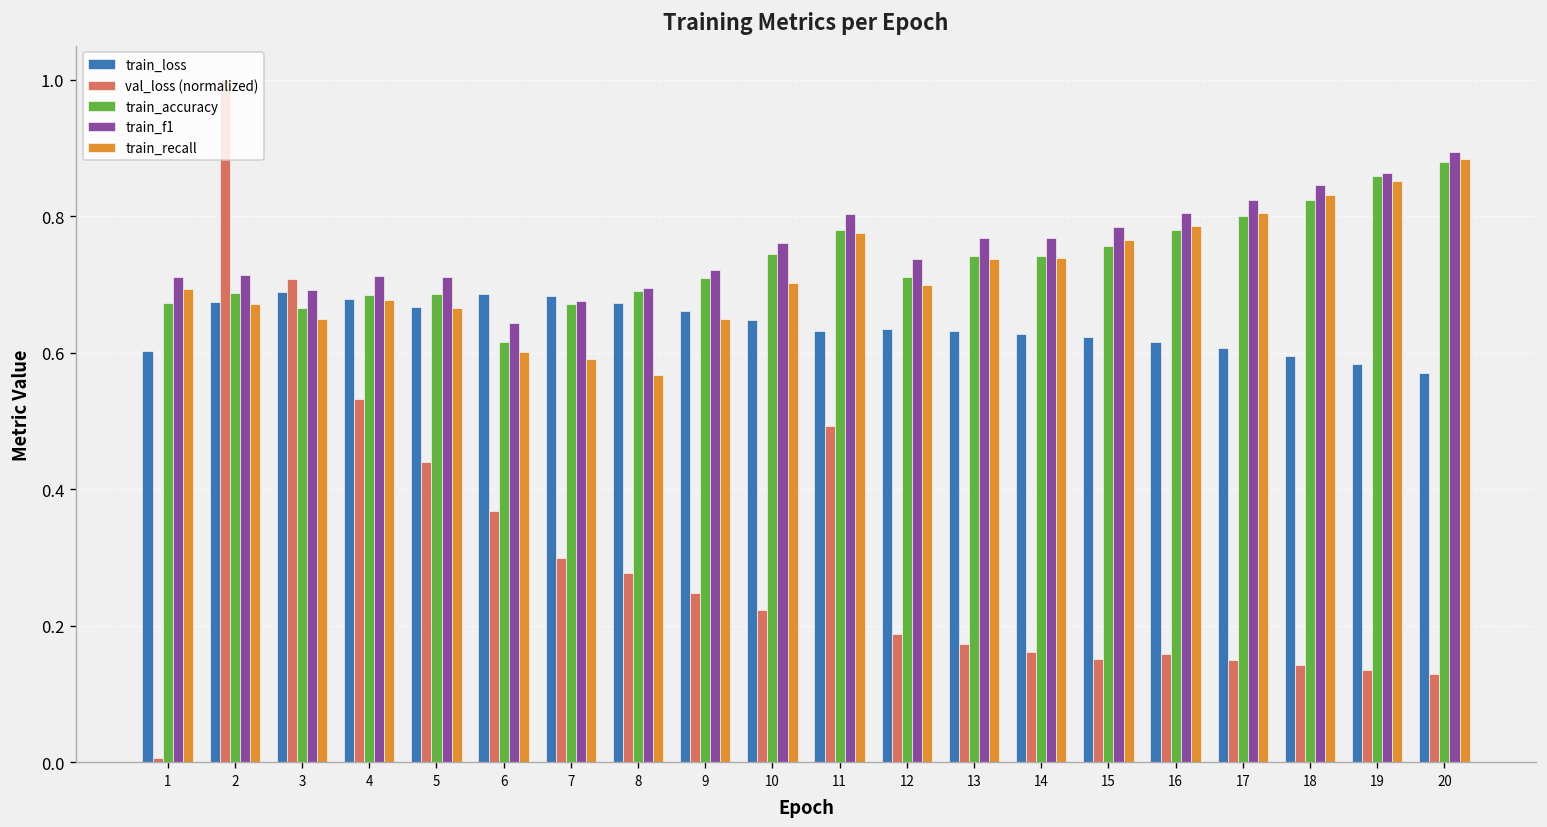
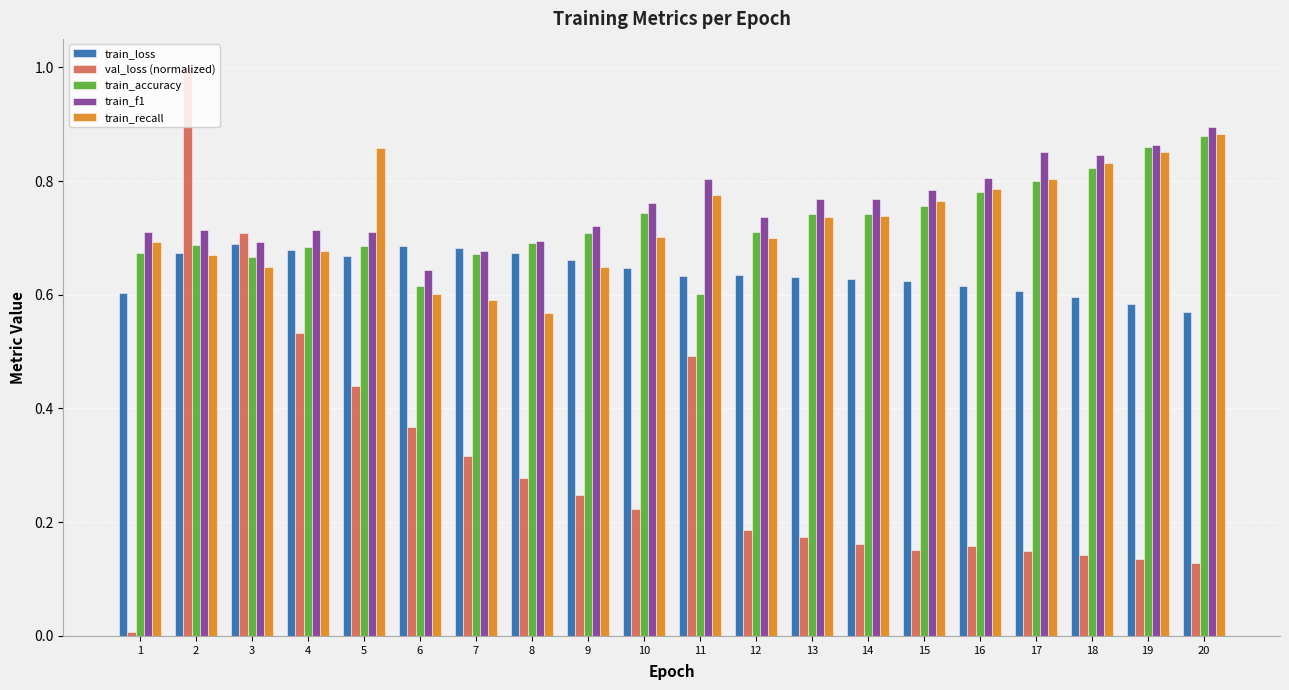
train_recall, 5: 0.67 -> 0.86
val_loss (normalized), 7: 0.30 -> 0.32
train_accuracy, 11: 0.78 -> 0.60
train_f1, 17: 0.82 -> 0.85
